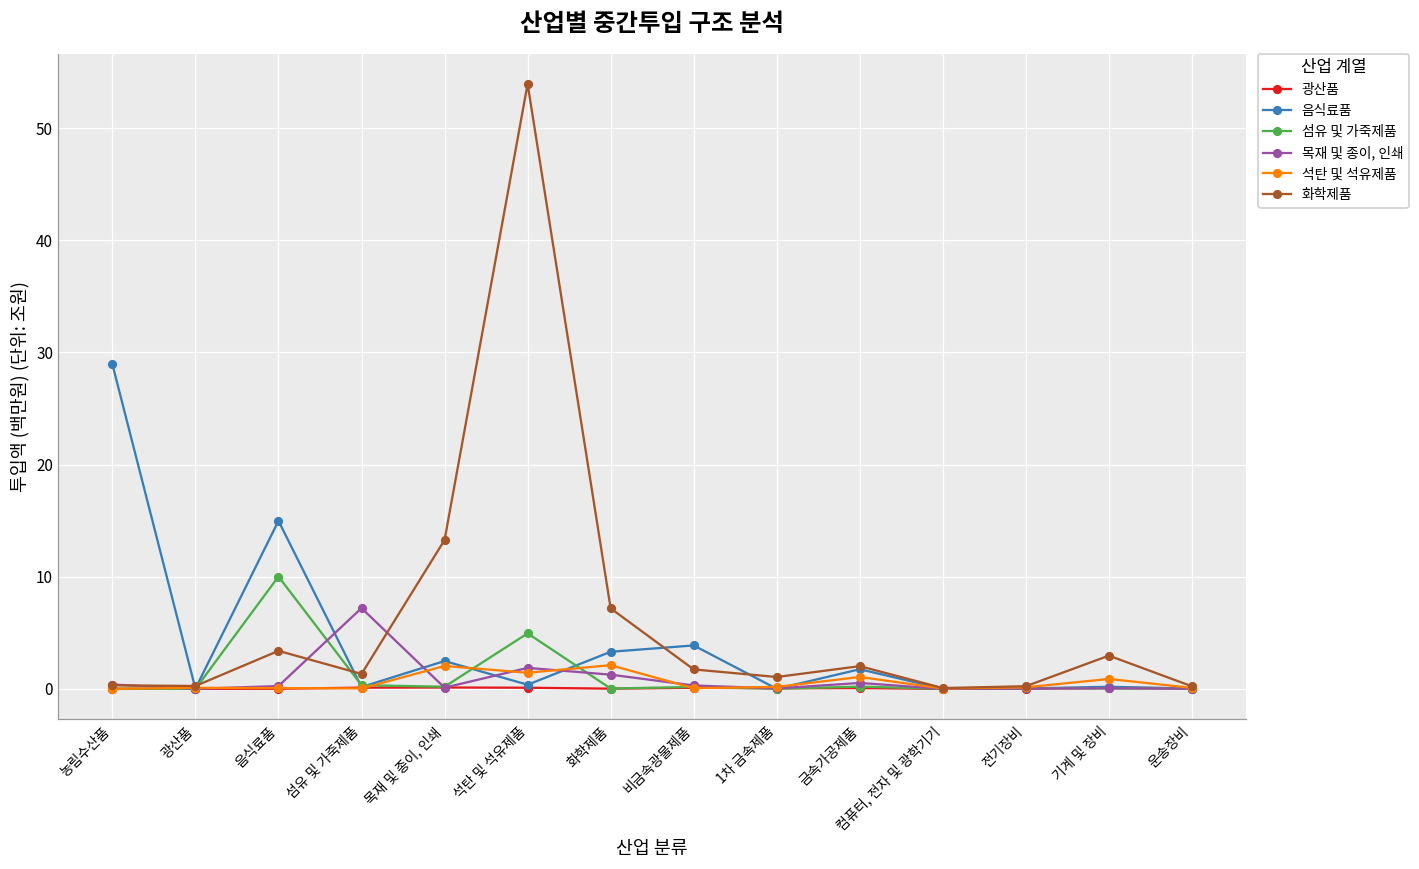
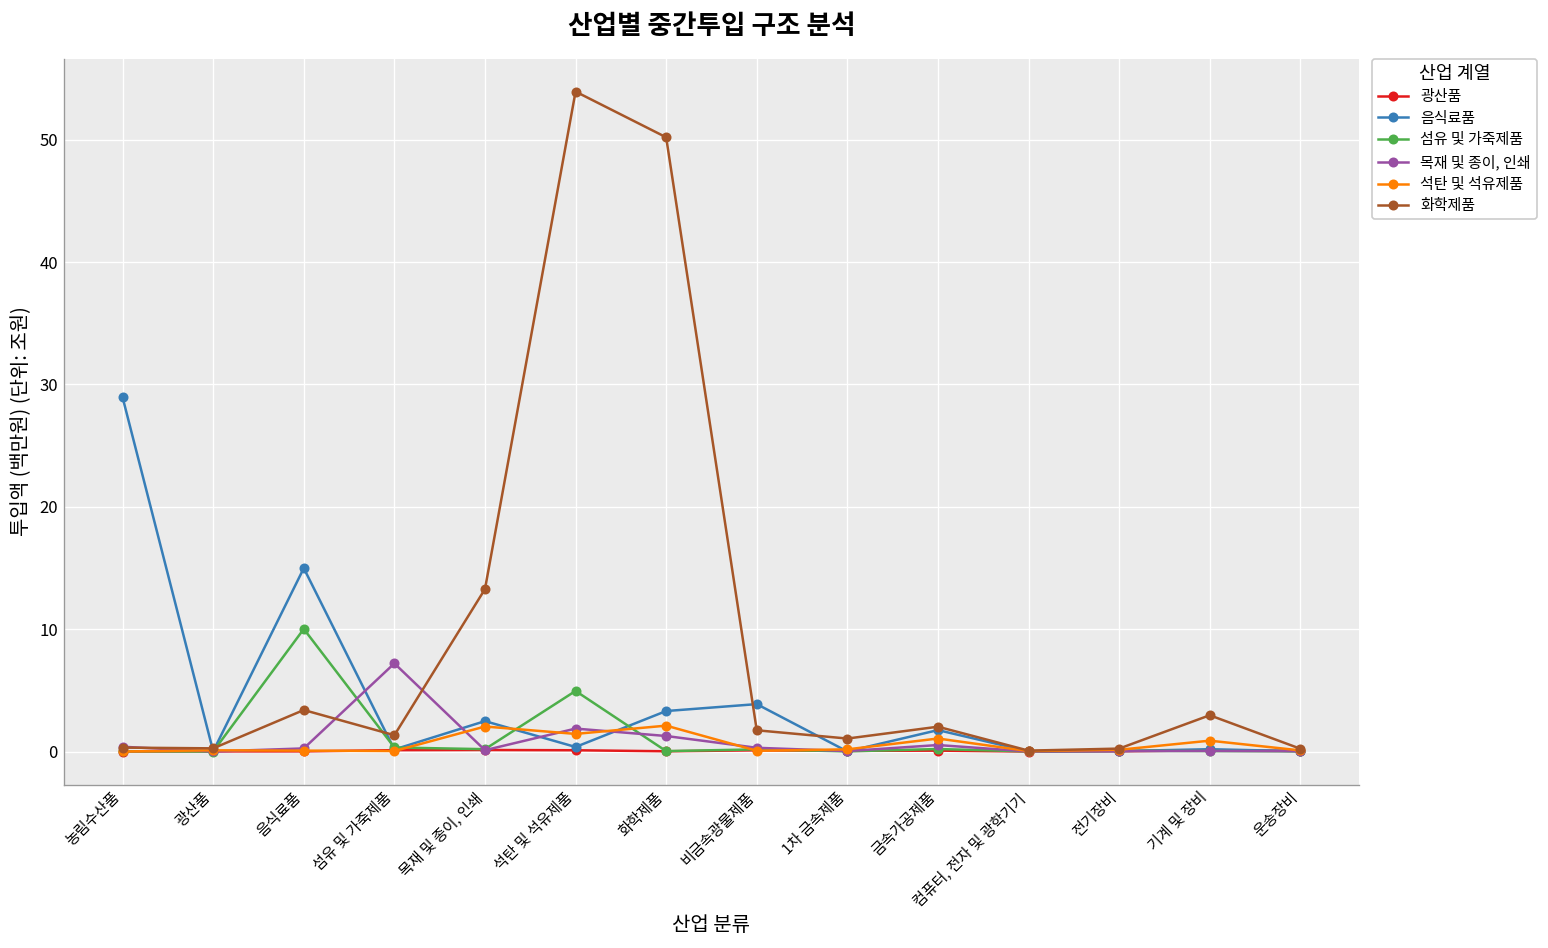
화학제품, 화학제품: 7.2 -> 50.2
